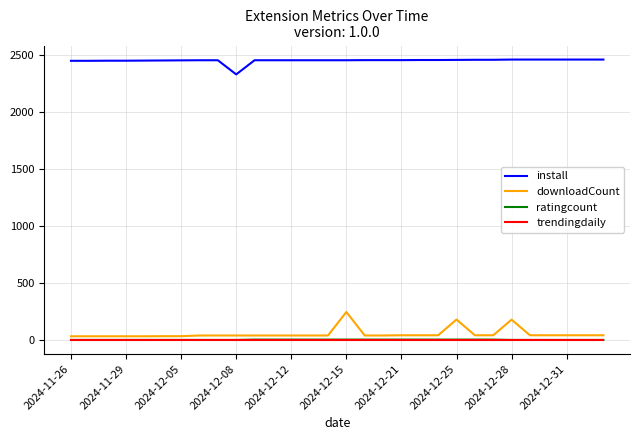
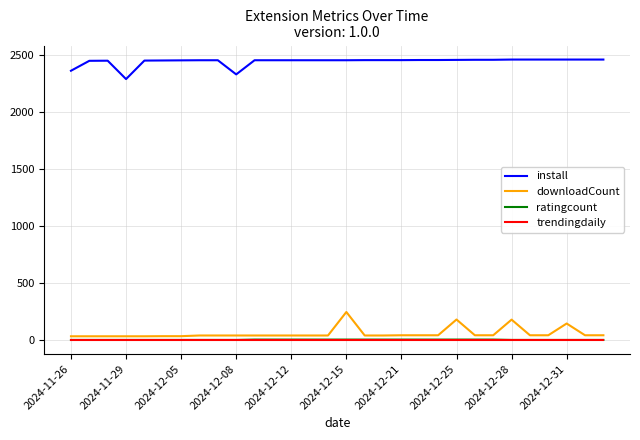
install, 2024-11-26: 2450 -> 2360
install, 2024-11-29: 2450 -> 2290
downloadCount, 2024-12-31: 40 -> 150
